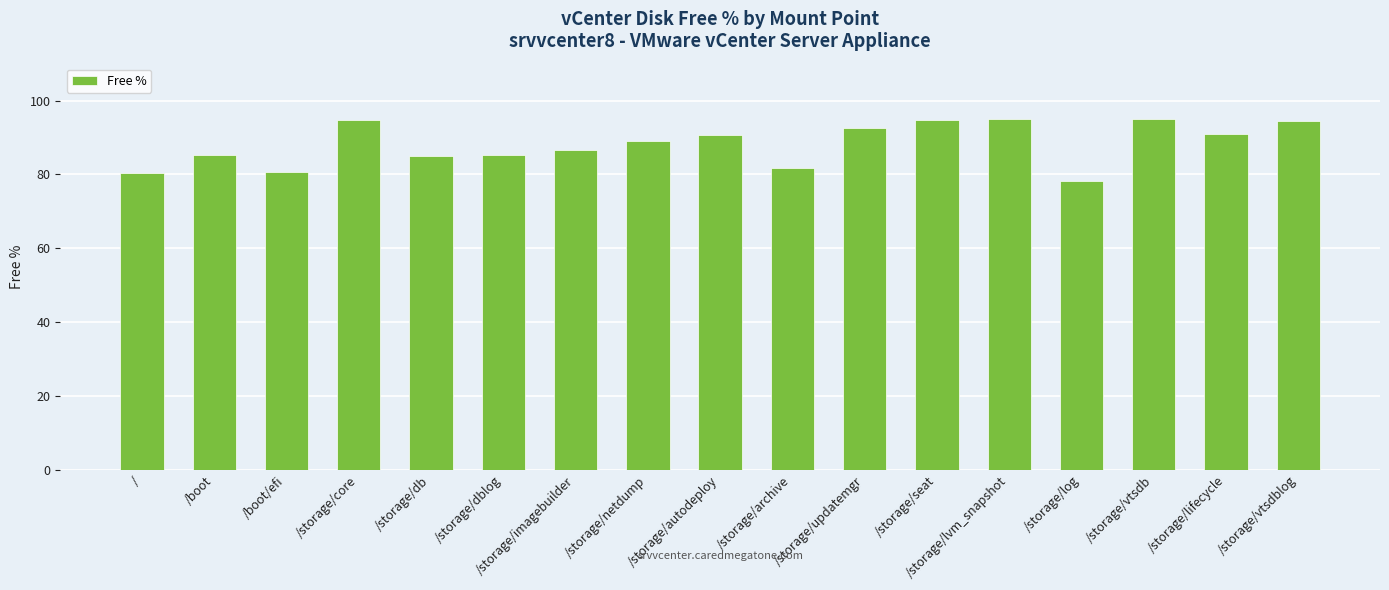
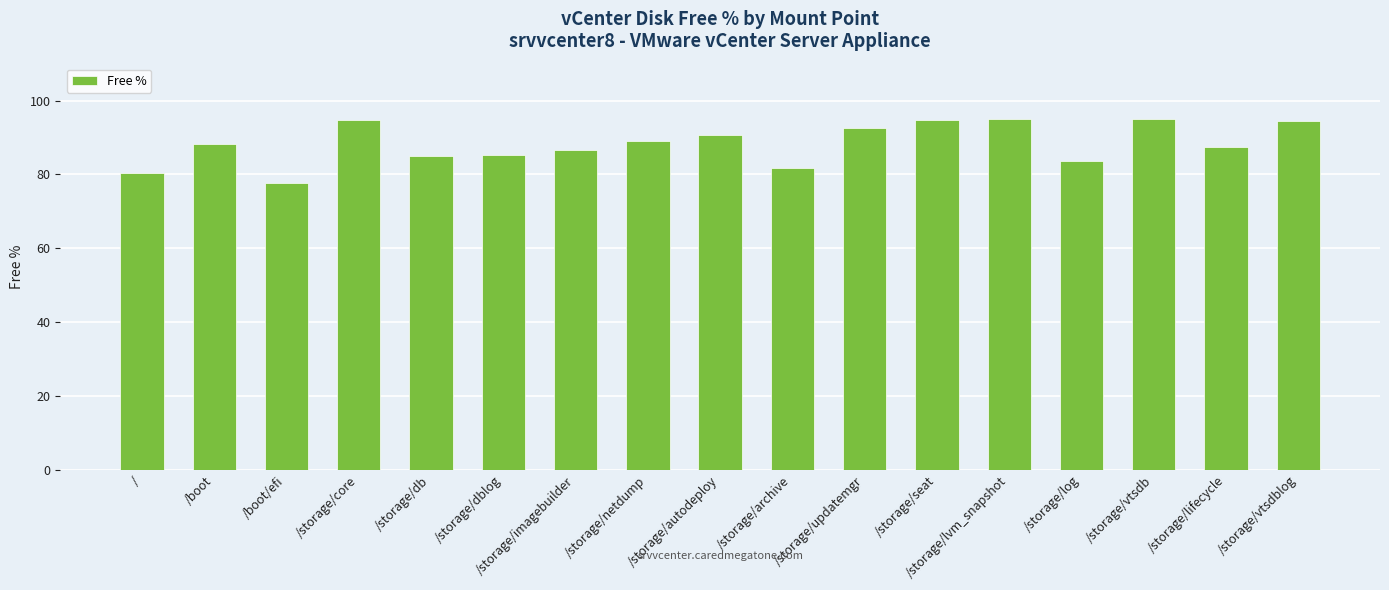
/boot: 85 -> 88
/boot/efi: 81 -> 78
/storage/log: 78 -> 84
/storage/lifecycle: 91 -> 87
